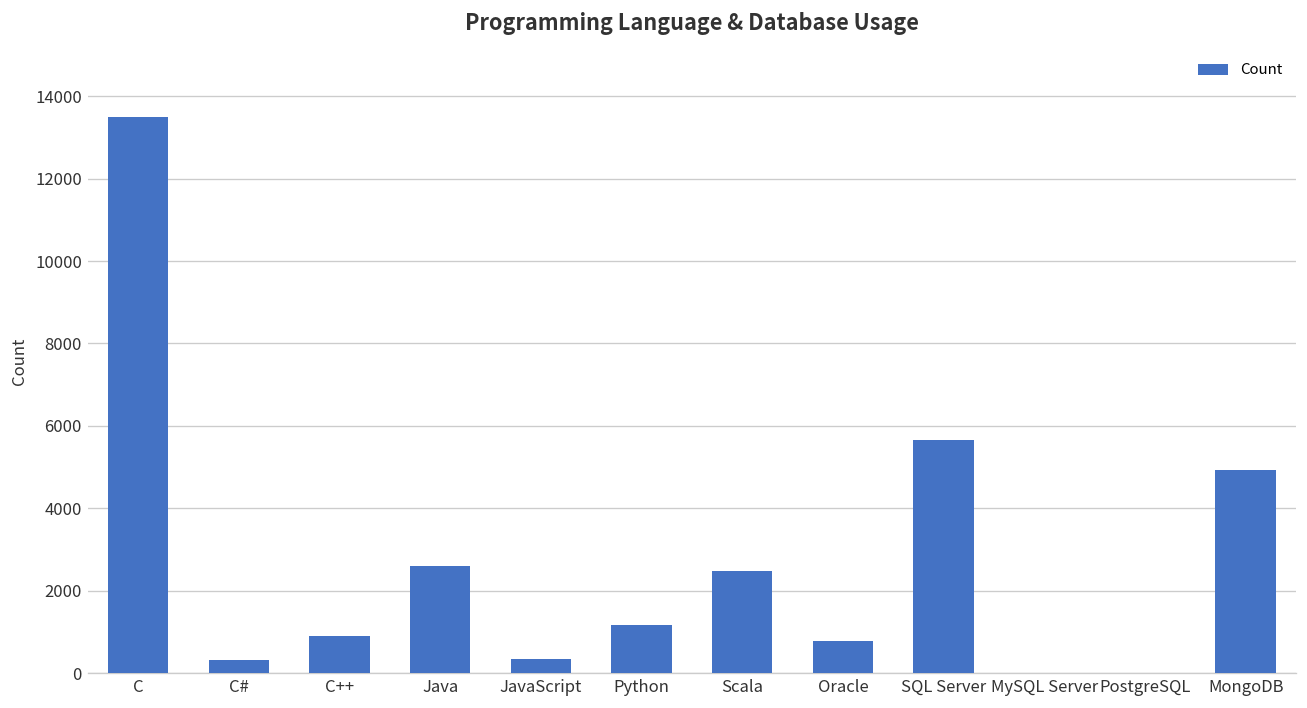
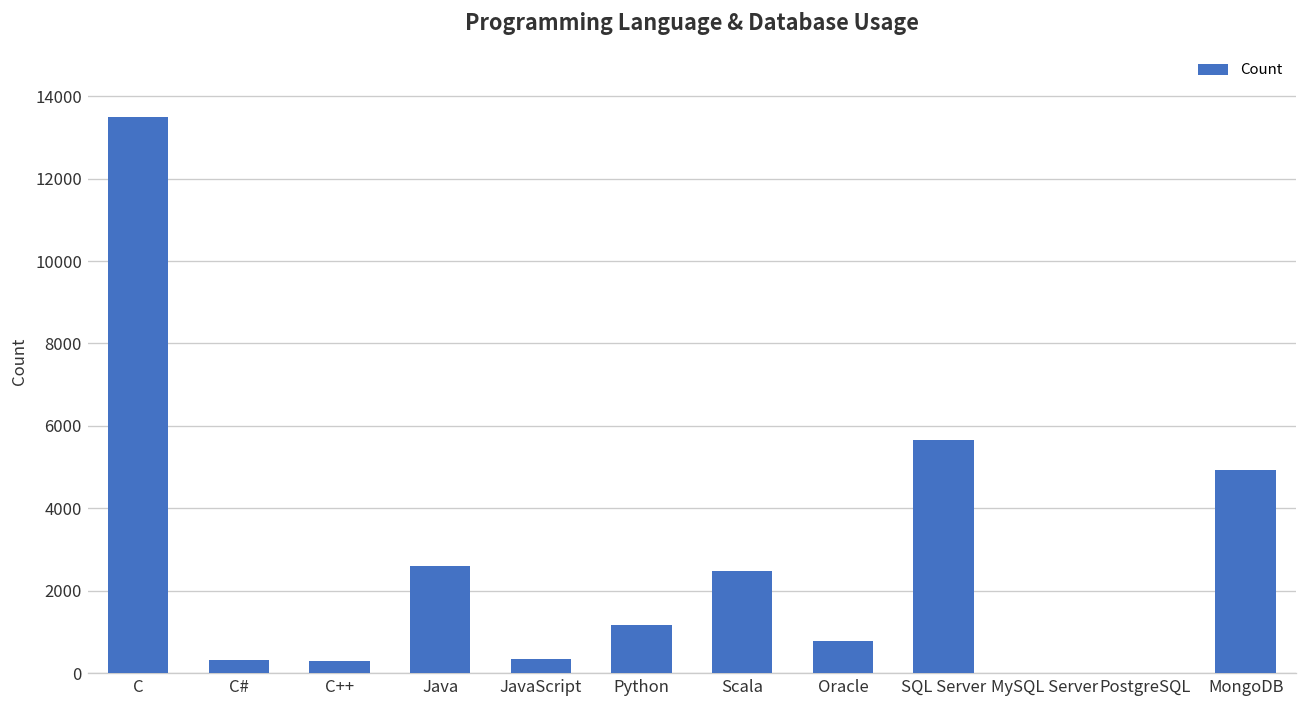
C++: 900 -> 300
